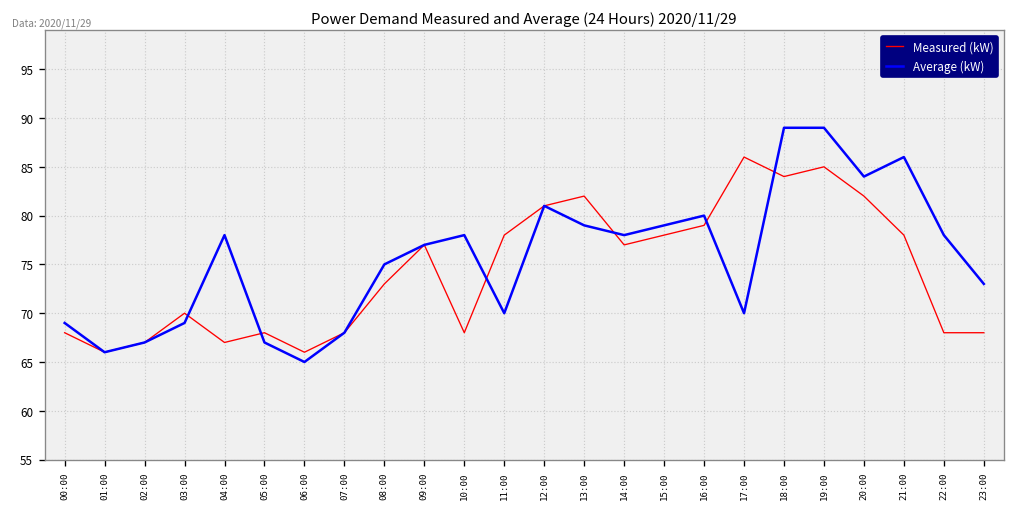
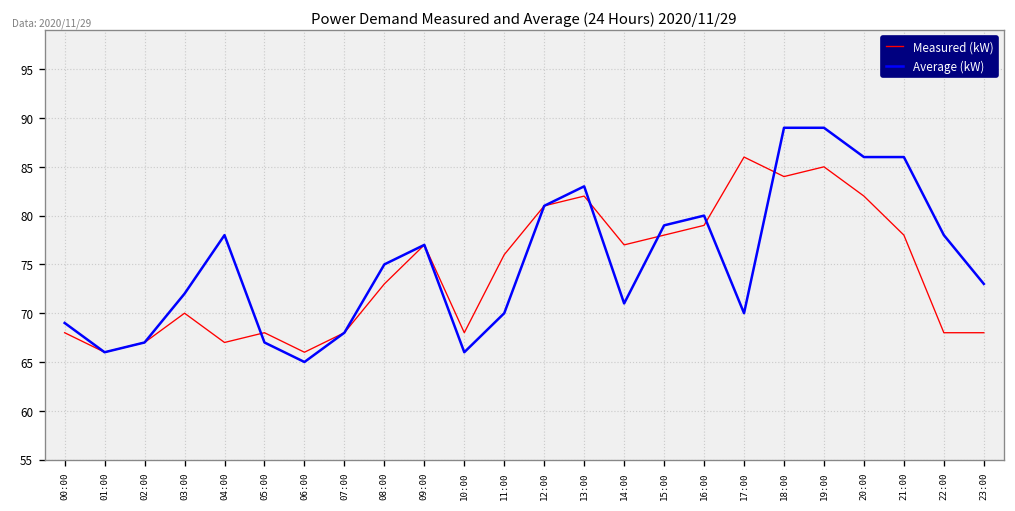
Average (kW), 03:00: 69 -> 72
Average (kW), 10:00: 78 -> 66
Measured (kW), 11:00: 78 -> 76
Average (kW), 13:00: 79 -> 83
Average (kW), 14:00: 78 -> 71
Average (kW), 20:00: 84 -> 86
